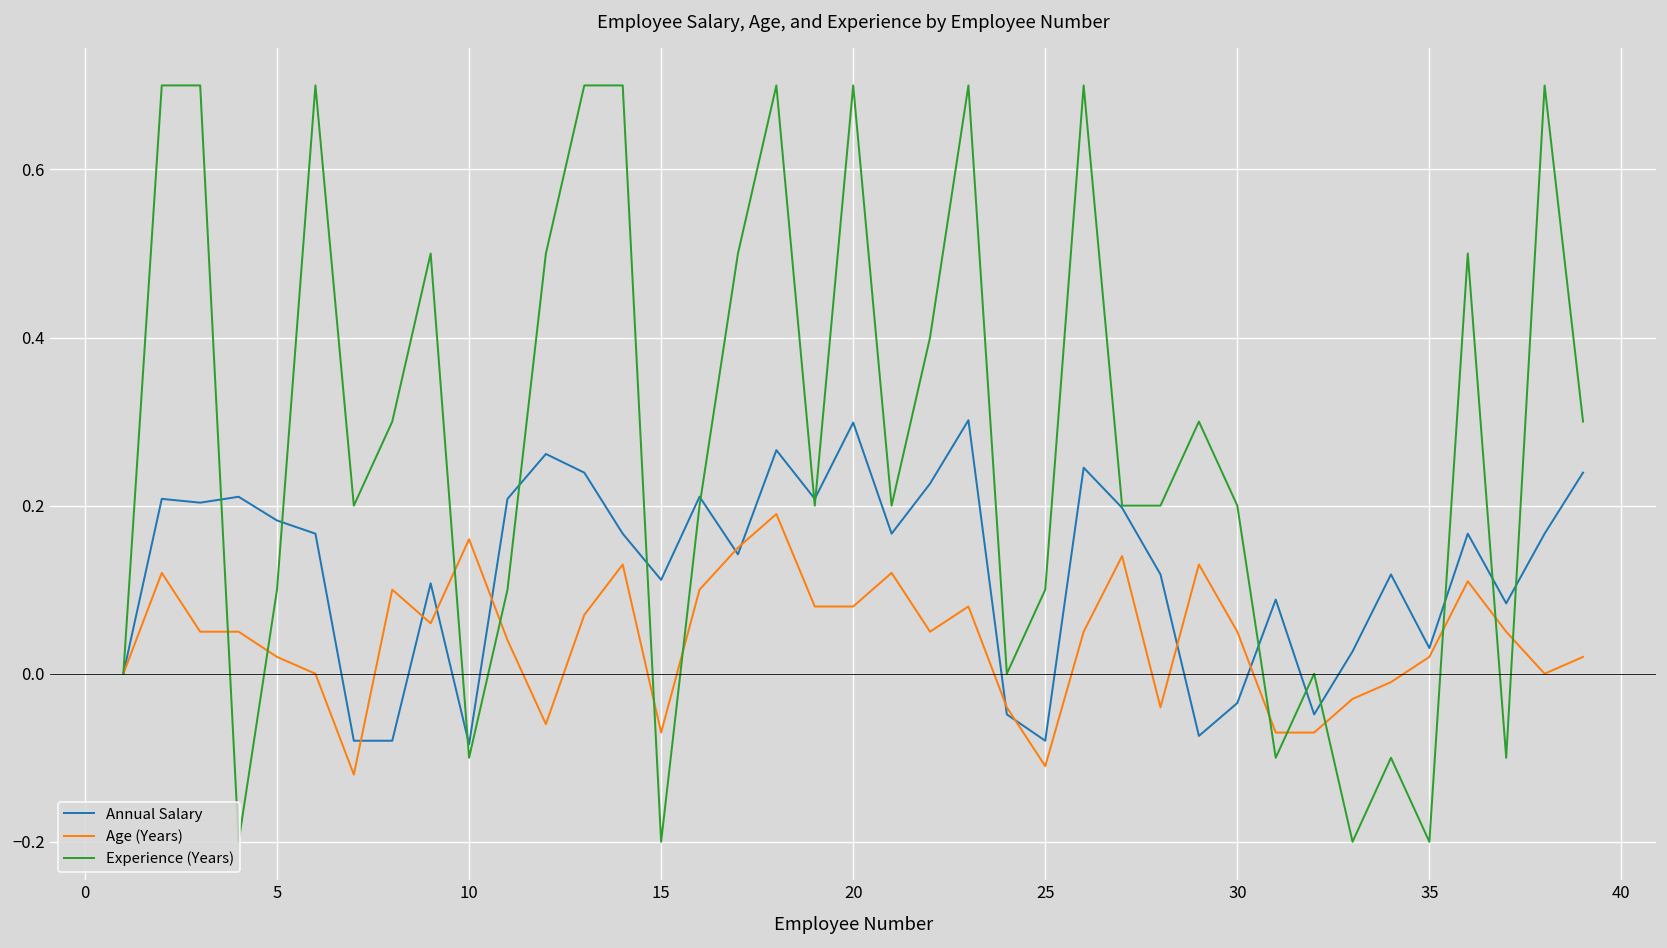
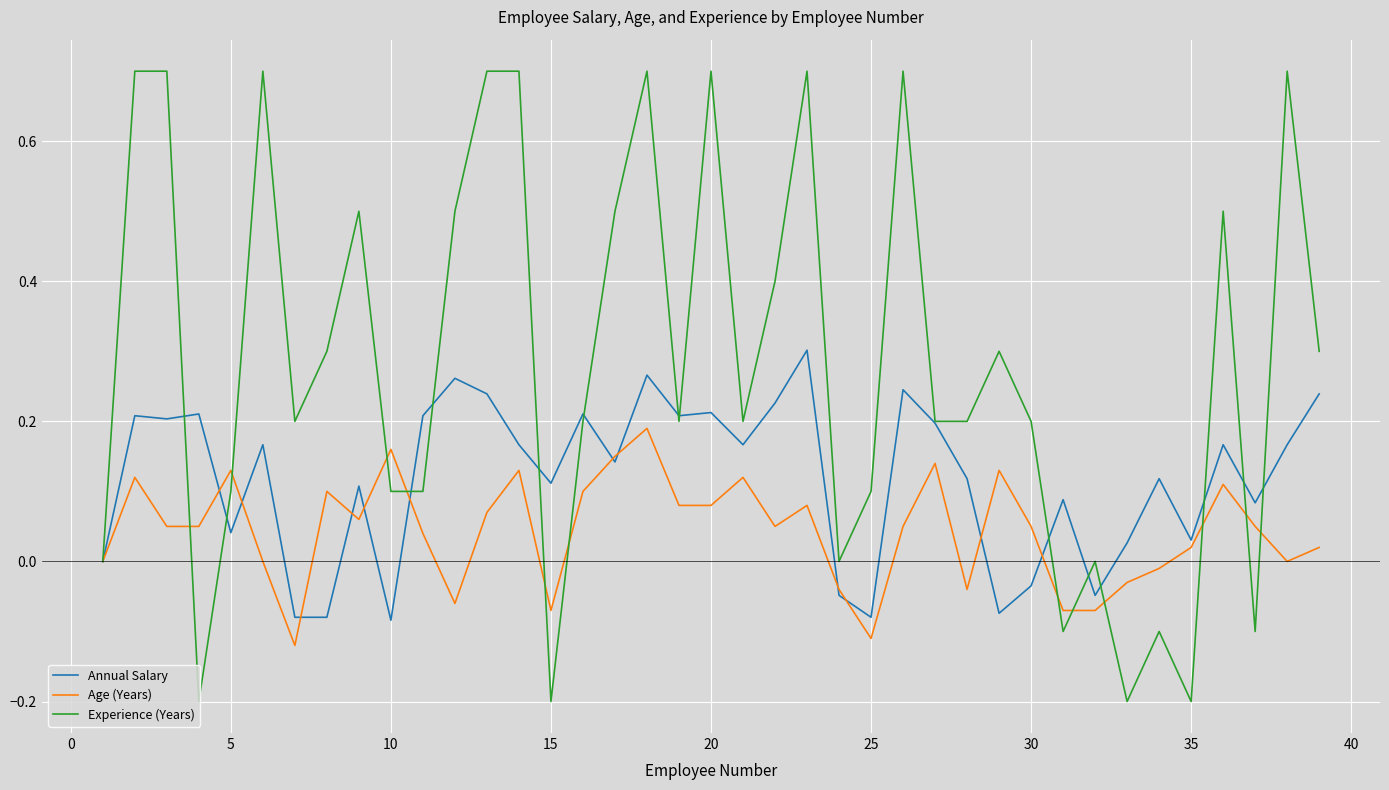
Annual Salary, 5: 0.18 -> 0.04
Age (Years), 5: 0.02 -> 0.13
Experience (Years), 10: -0.10 -> 0.10
Annual Salary, 20: 0.30 -> 0.21
